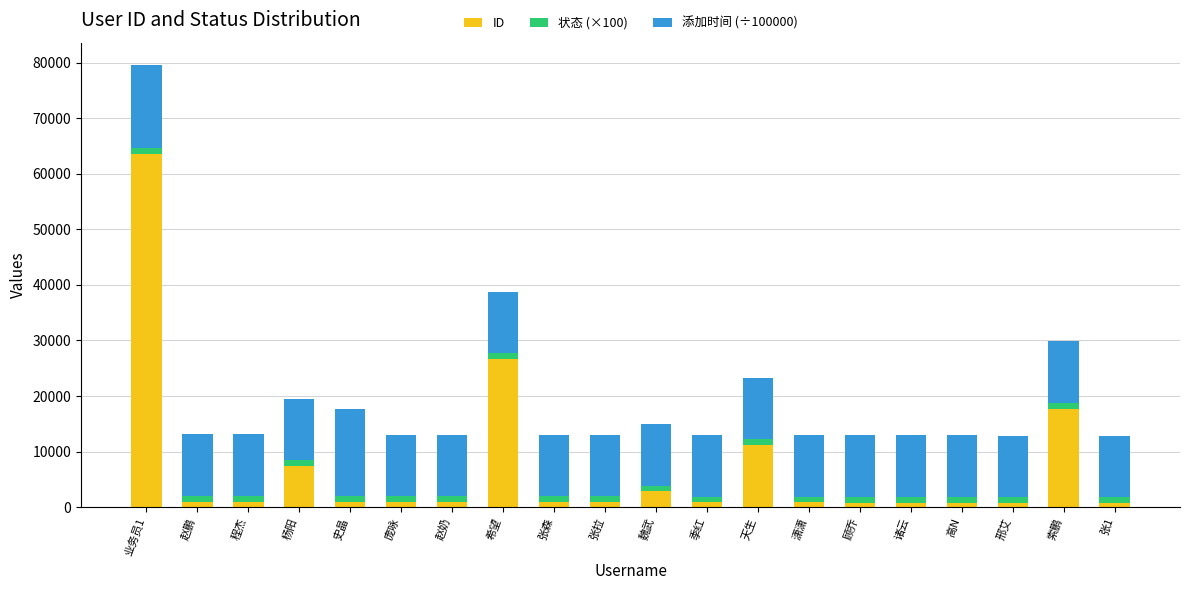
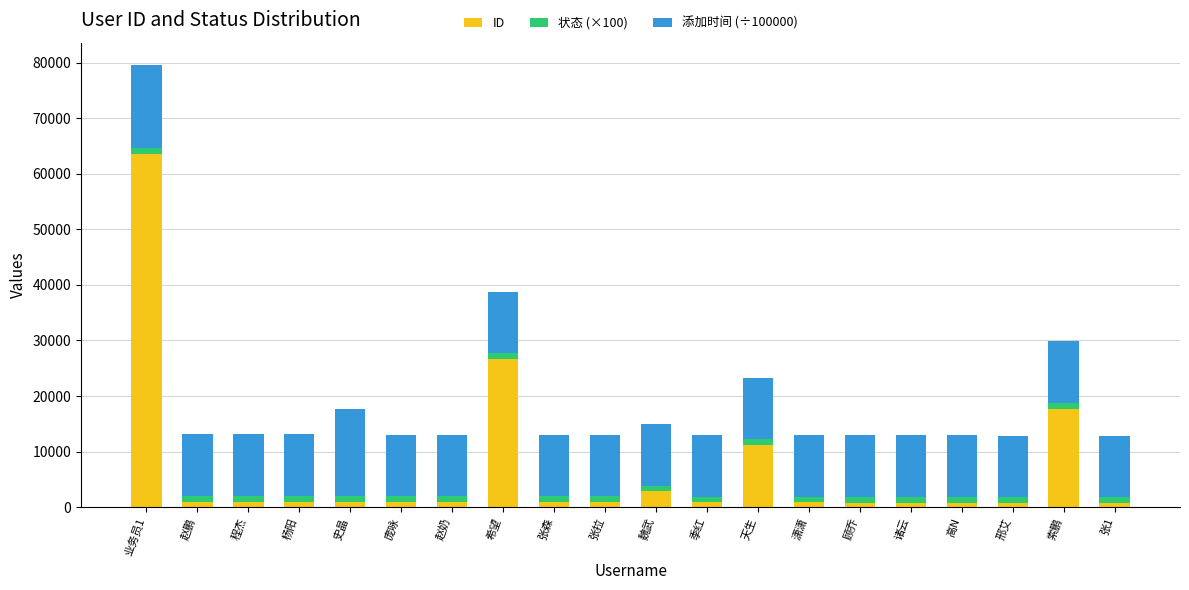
ID, 杨阳: 7000 -> 1000
